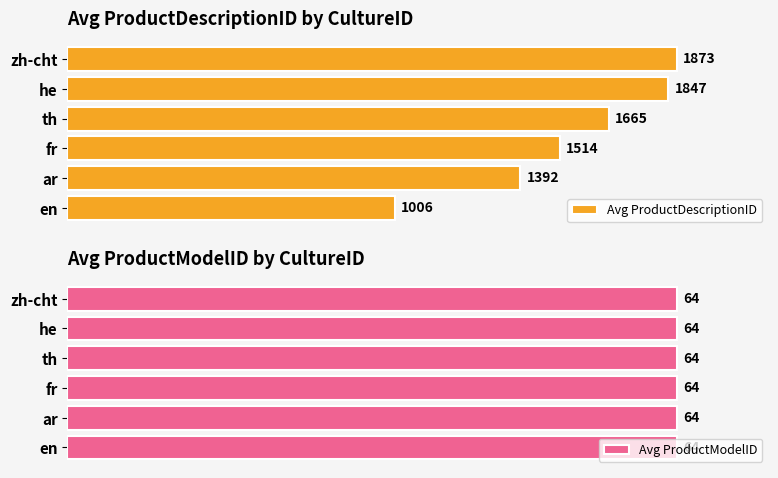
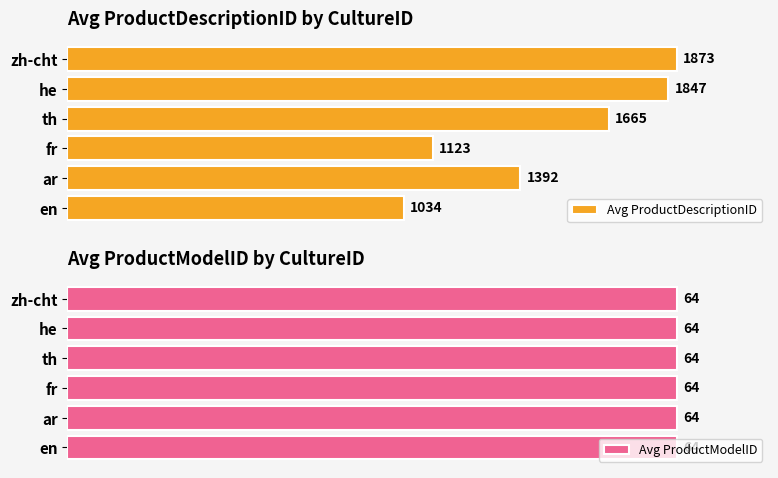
Avg ProductDescriptionID by CultureID, fr: 1514 -> 1123
Avg ProductDescriptionID by CultureID, en: 1006 -> 1034
